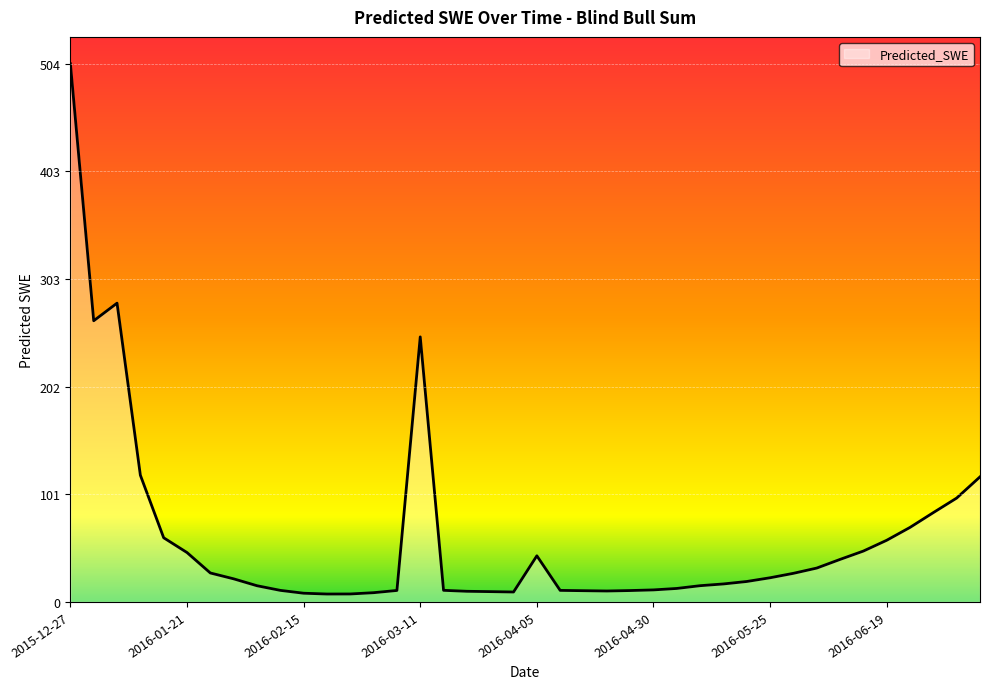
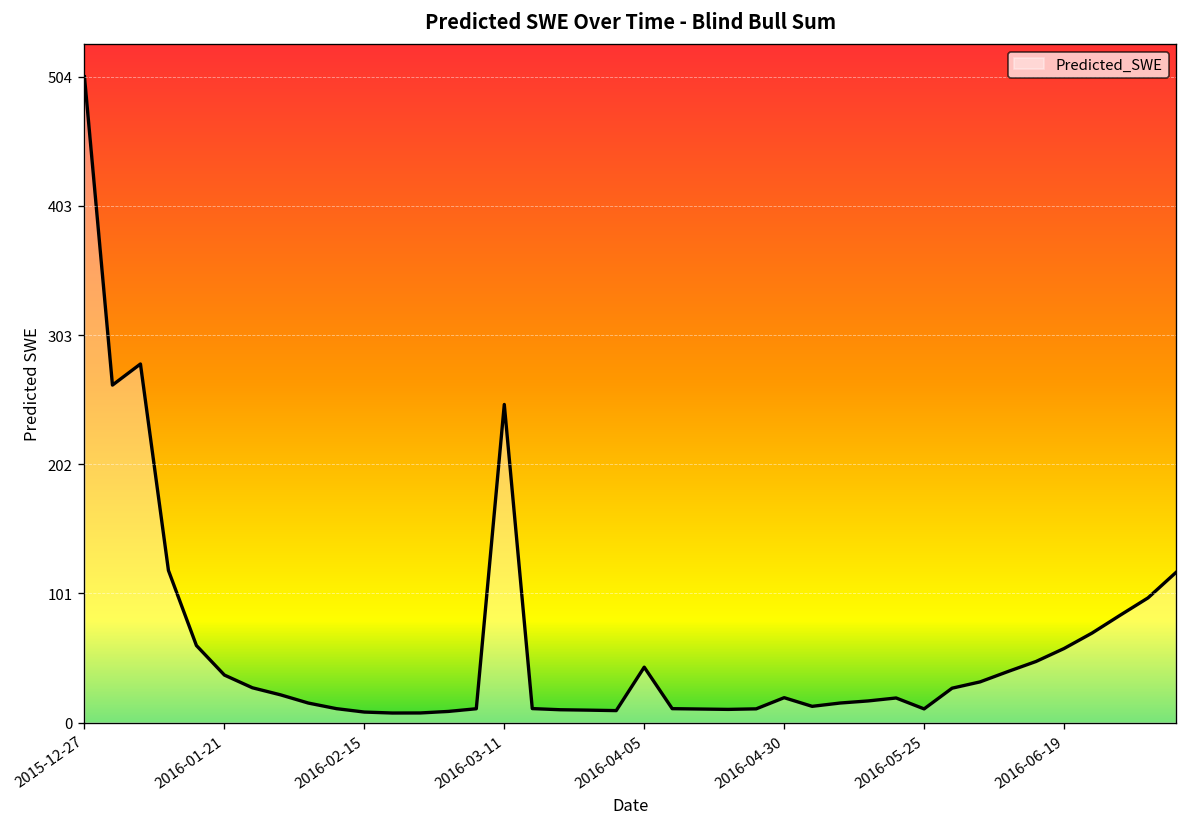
2016-01-21: 46 -> 37
2016-04-30: 11 -> 19
2016-05-25: 23 -> 11
